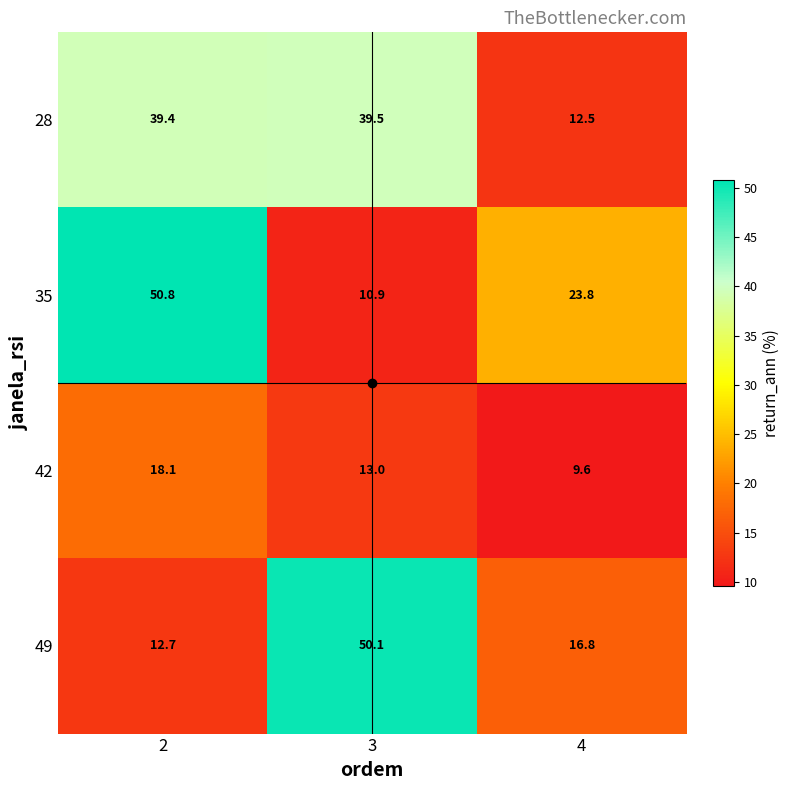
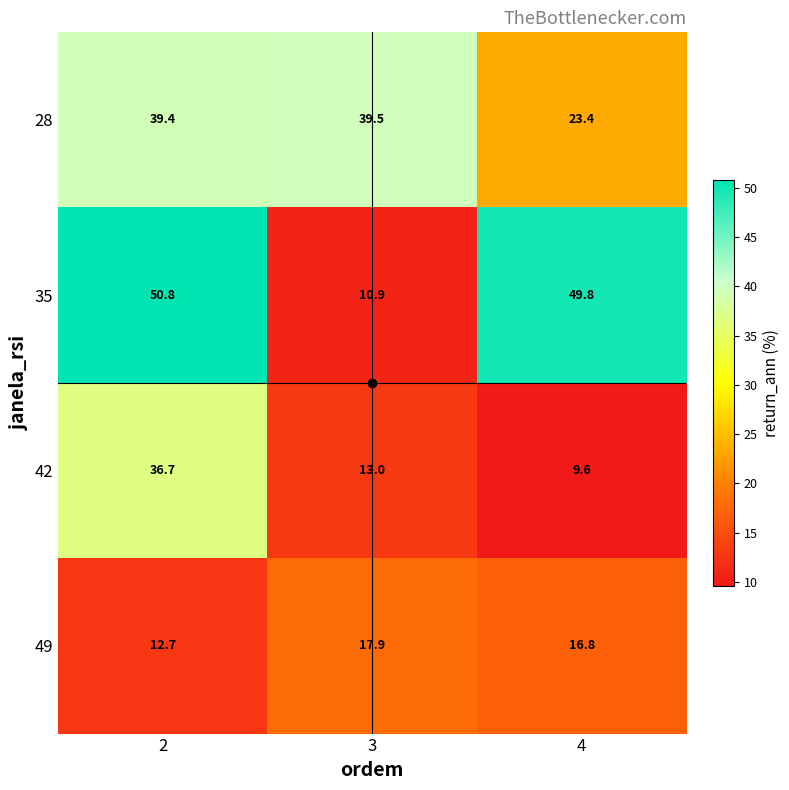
28, 4: 12.5 -> 23.4
35, 4: 23.8 -> 49.8
42, 2: 18.1 -> 36.7
49, 3: 50.1 -> 17.9
